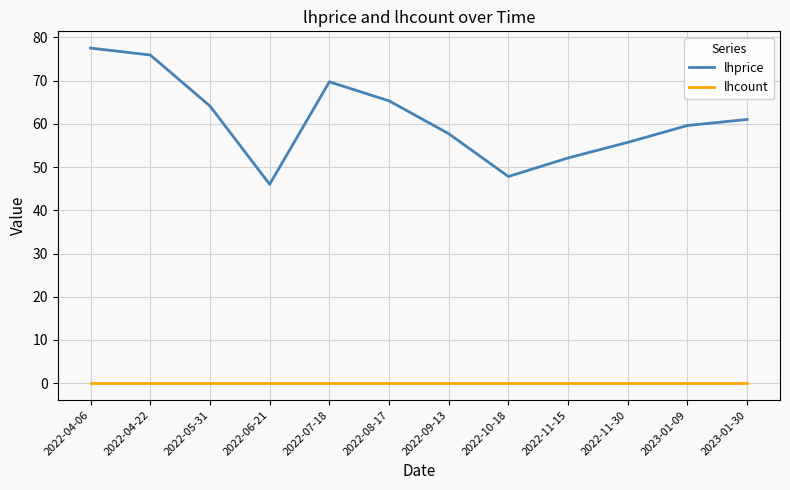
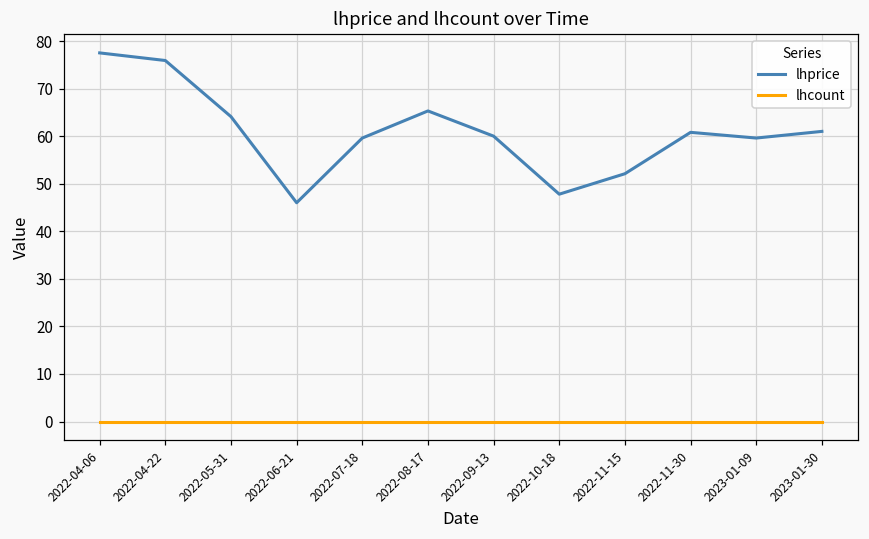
lhprice, 2022-07-18: 70 -> 60
lhprice, 2022-09-13: 58 -> 60
lhprice, 2022-11-30: 56 -> 61
